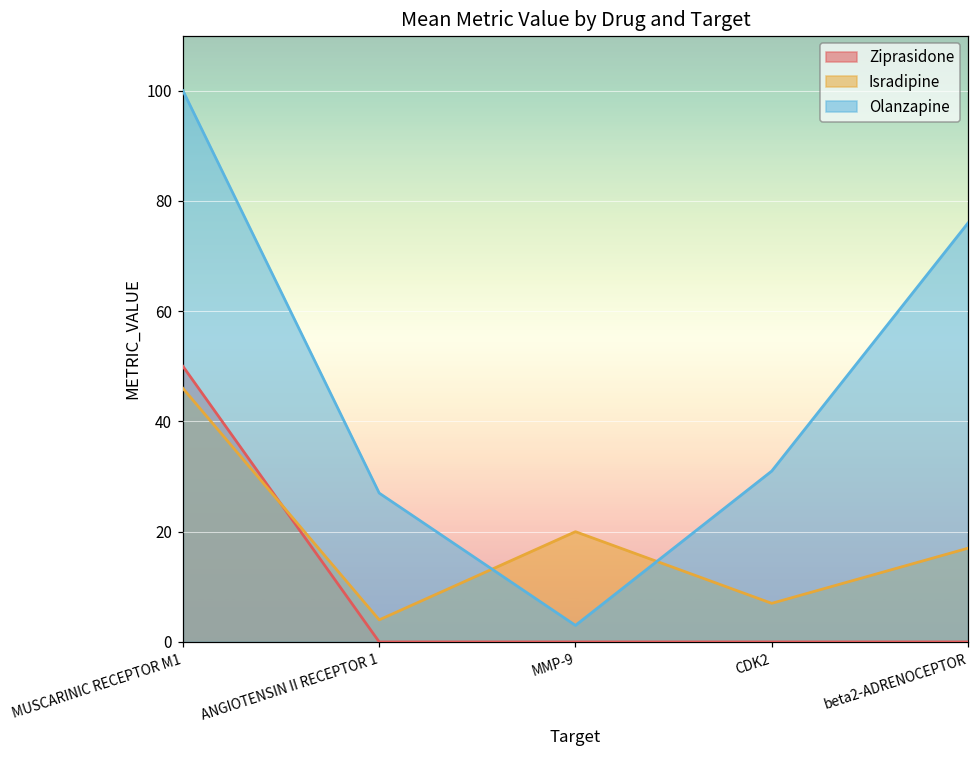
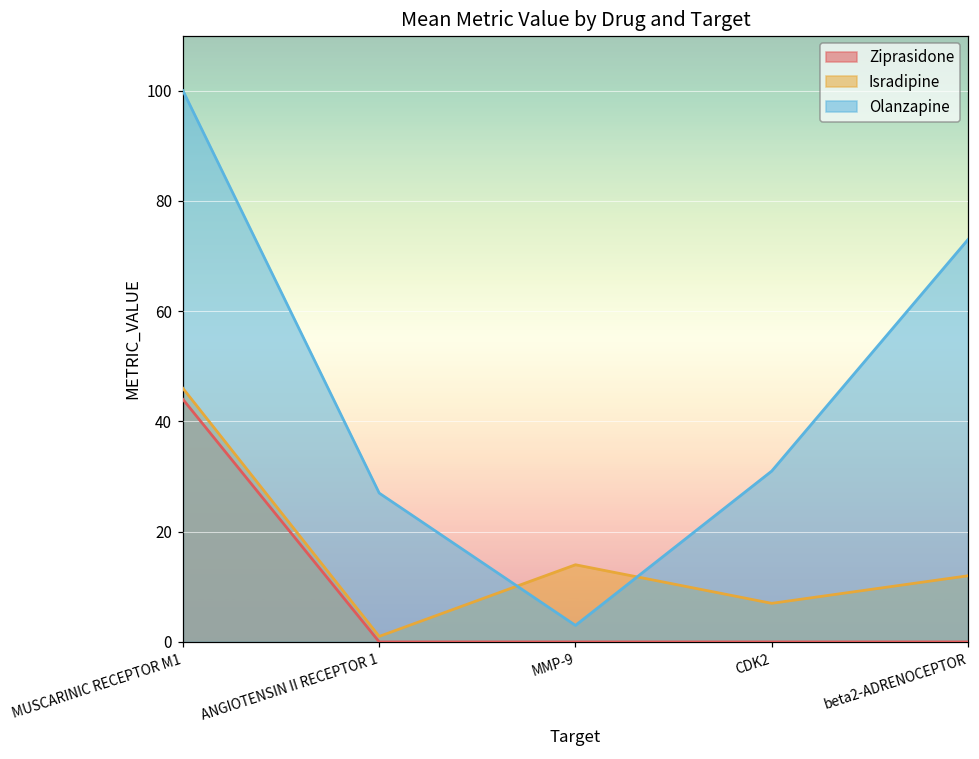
Ziprasidone, MUSCARINIC RECEPTOR M1: 50 -> 44
Isradipine, ANGIOTENSIN II RECEPTOR 1: 4 -> 1
Isradipine, MMP-9: 20 -> 14
Isradipine, beta2-ADRENOCEPTOR: 17 -> 12
Olanzapine, beta2-ADRENOCEPTOR: 76 -> 73
